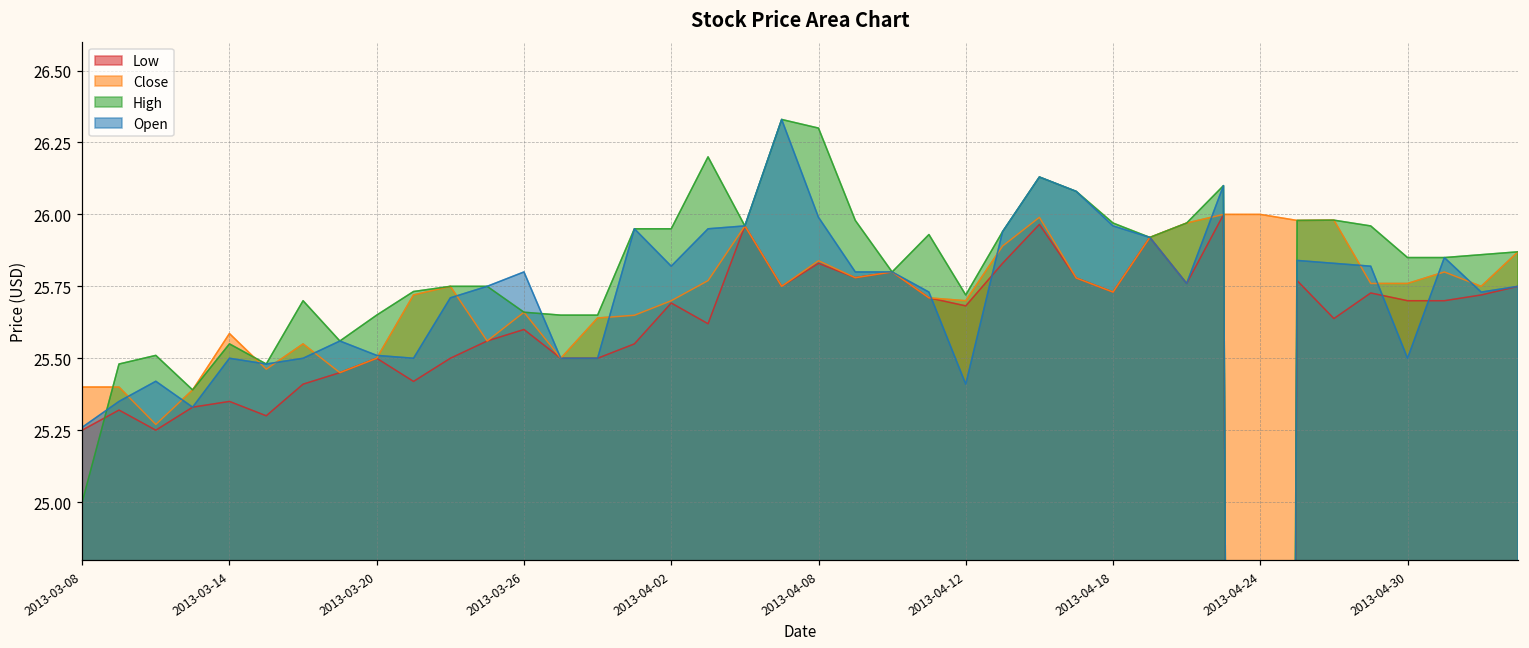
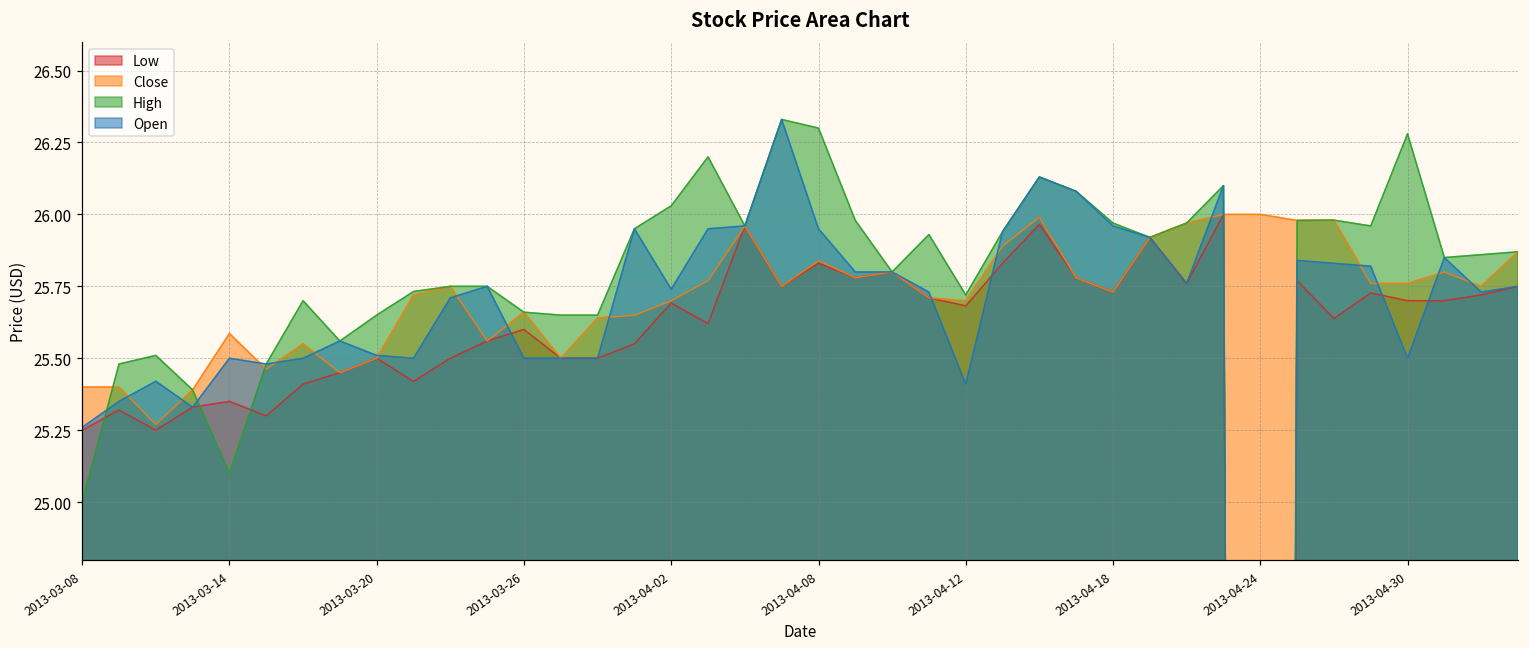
High, 2013-03-14: 25.55 -> 25.10
Open, 2013-03-26: 25.8 -> 25.5
High, 2013-04-02: 25.95 -> 26.03
Open, 2013-04-02: 25.82 -> 25.74
Open, 2013-04-08: 25.99 -> 25.95
High, 2013-04-30: 25.85 -> 26.28
